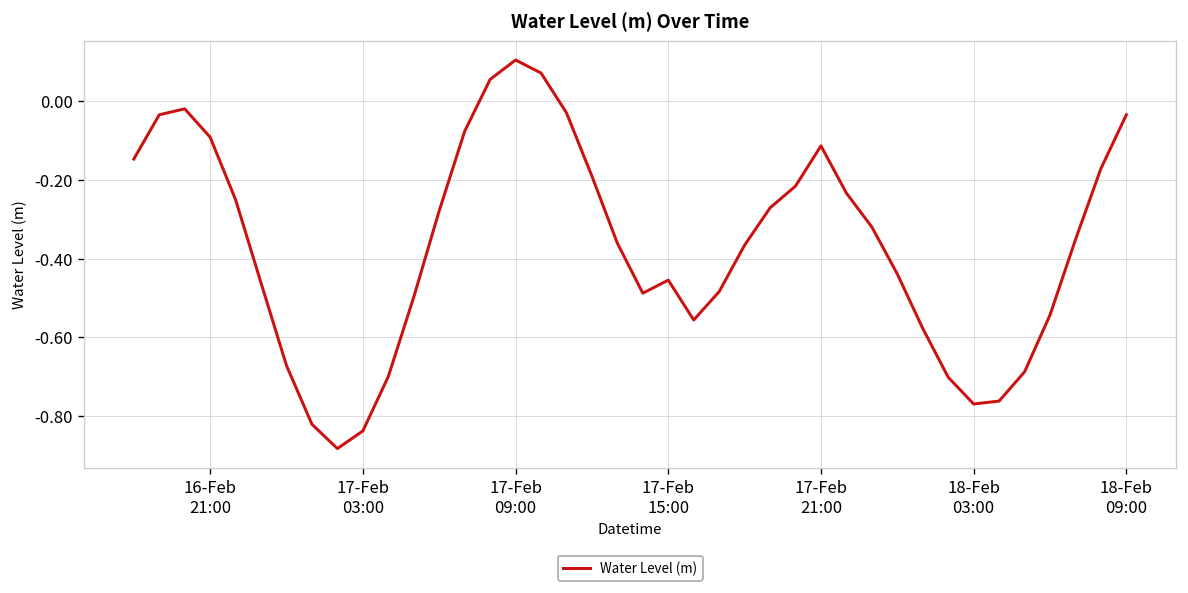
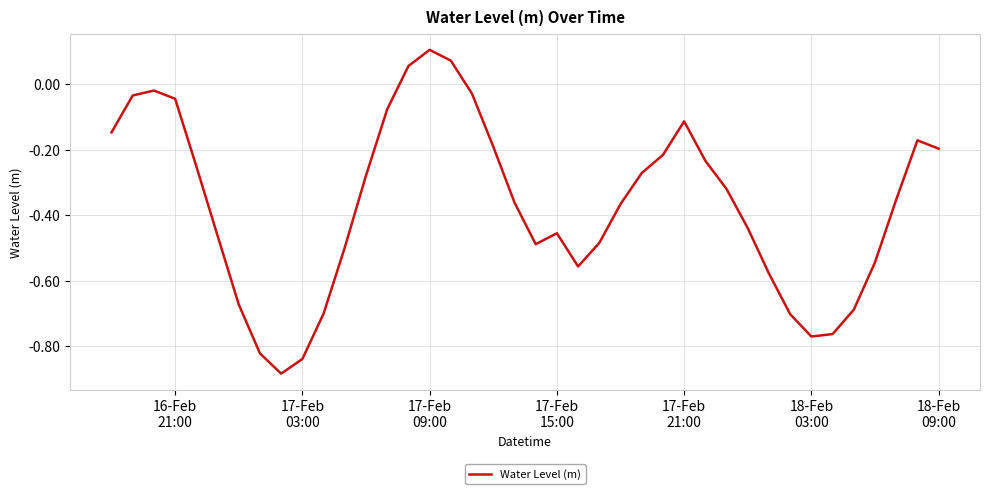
16-Feb 21:00: -0.09 -> -0.04
18-Feb 09:00: -0.03 -> -0.20
